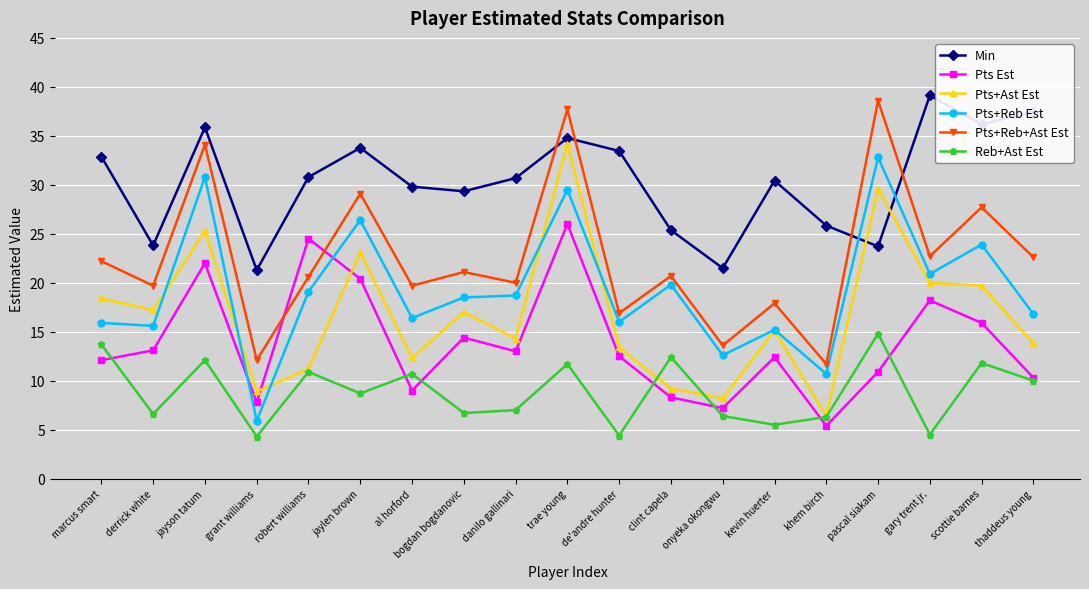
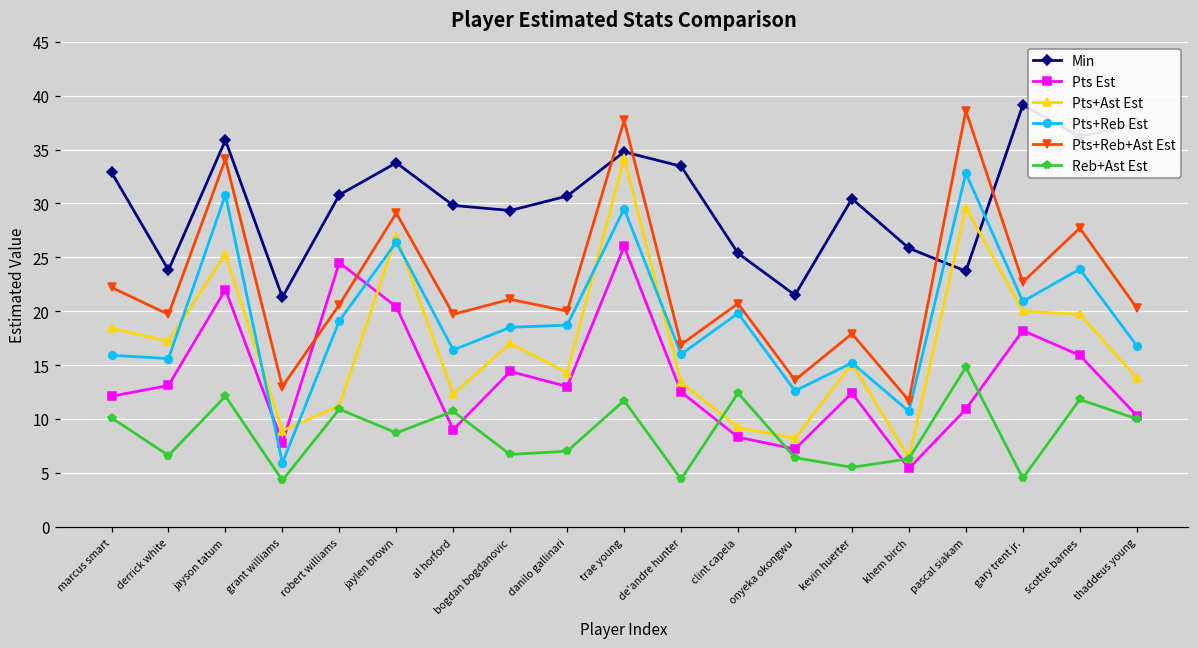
Reb+Ast Est, marcus smart: 14 -> 10
Pts+Reb+Ast Est, grant williams: 12 -> 13
Pts+Ast Est, jaylen brown: 23 -> 27
Pts+Reb+Ast Est, thaddeus young: 23 -> 20
